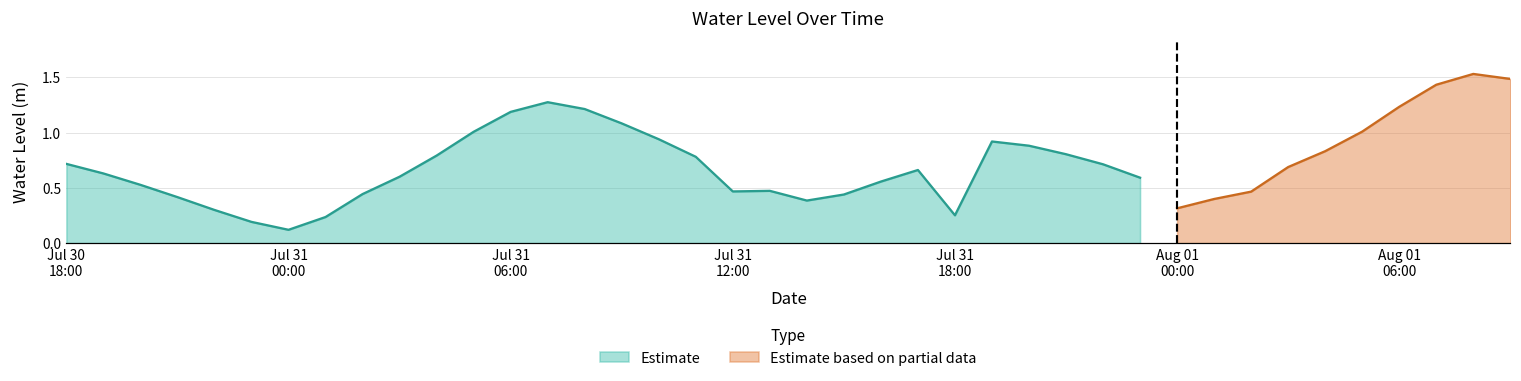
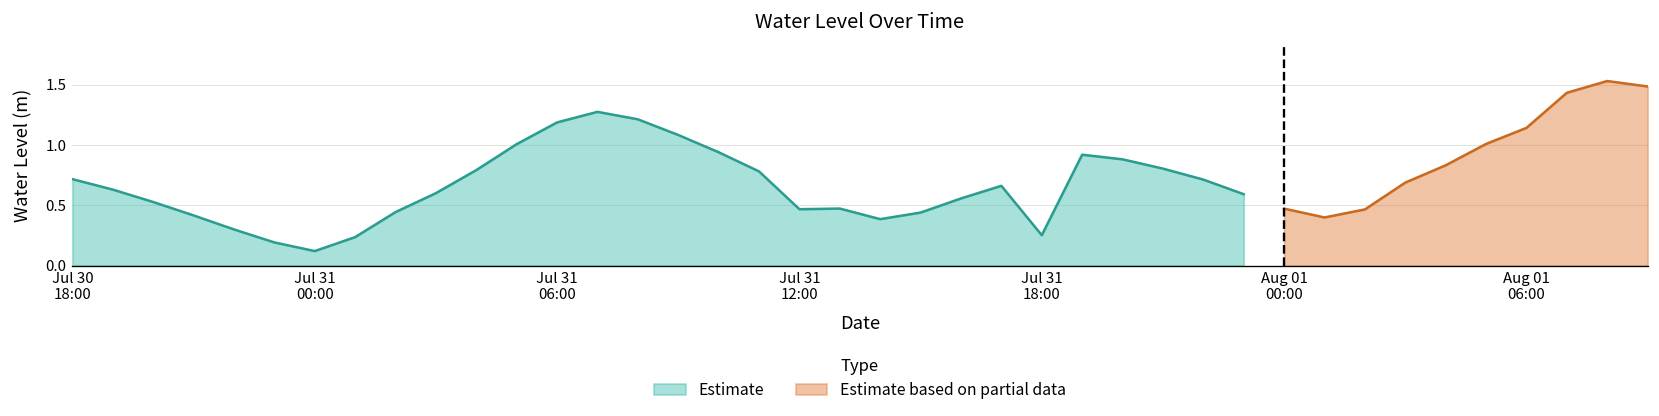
Estimate based on partial data, Aug 01 00:00: 0.31 -> 0.47
Estimate based on partial data, Aug 01 06:00: 1.23 -> 1.14
